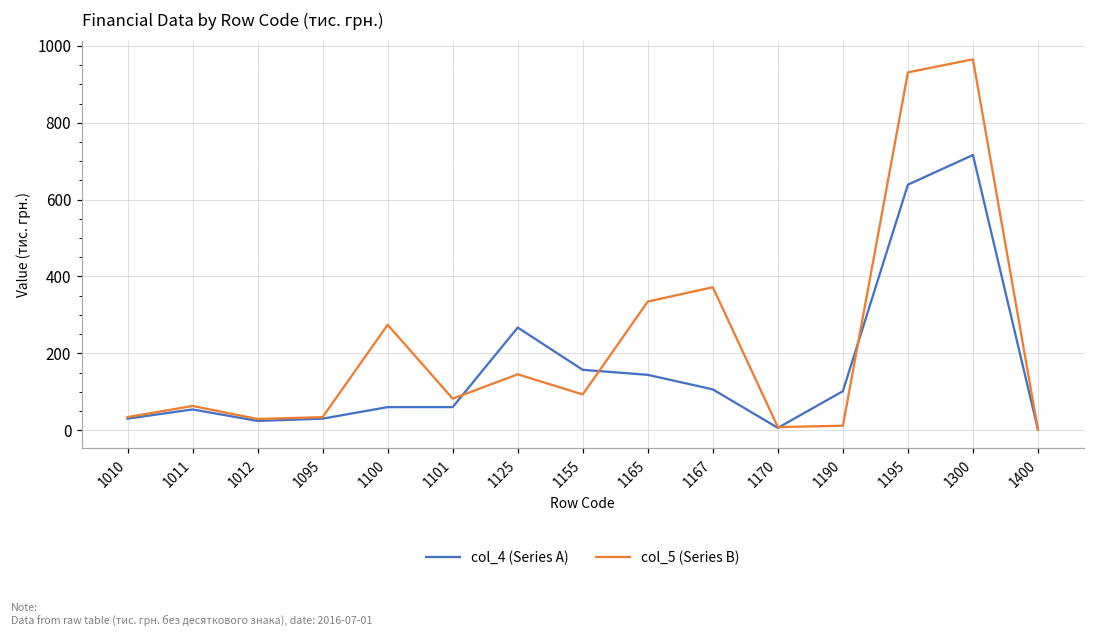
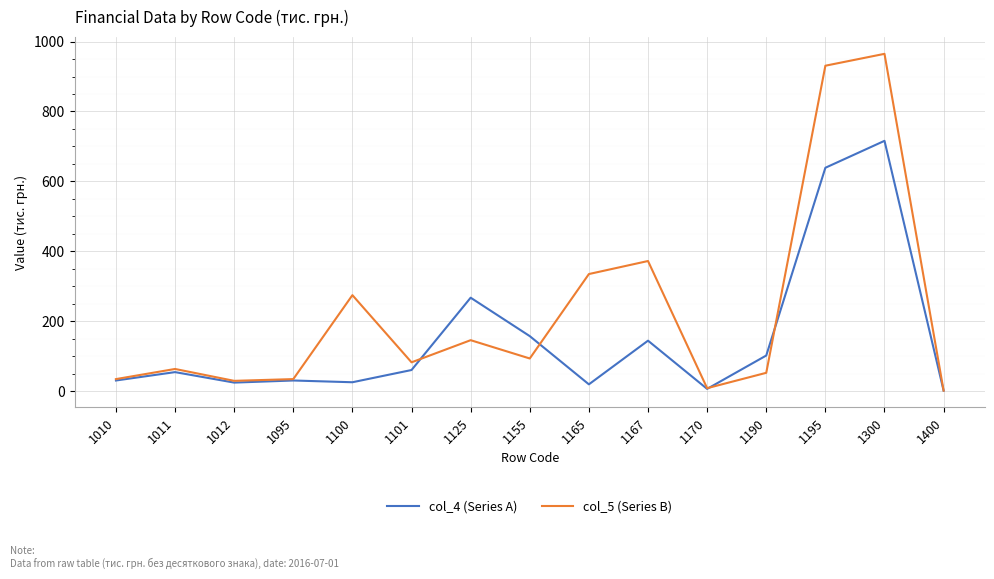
col_4 (Series A), 1100: 60 -> 30
col_4 (Series A), 1165: 140 -> 20
col_4 (Series A), 1167: 110 -> 140
col_5 (Series B), 1190: 10 -> 50
